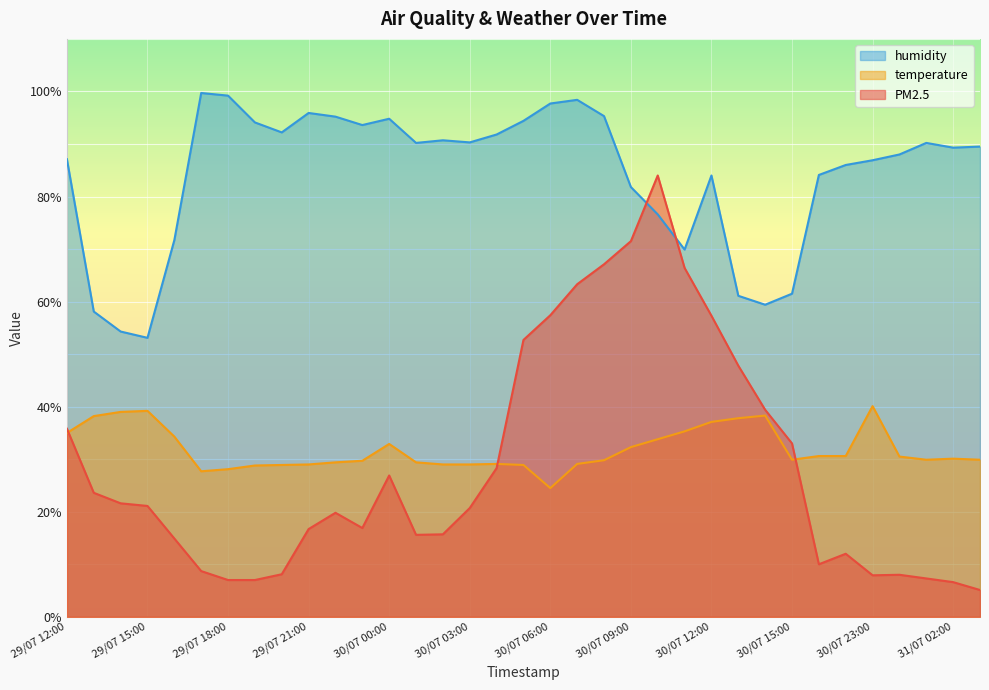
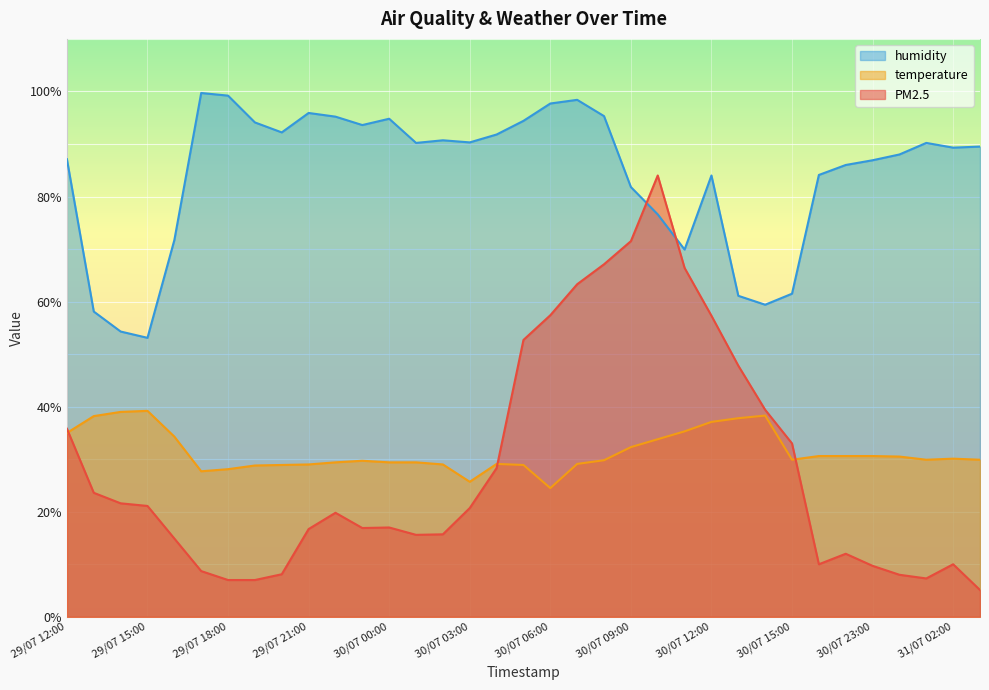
temperature, 30/07 00:00: 33% -> 29%
PM2.5, 30/07 00:00: 27% -> 17%
temperature, 30/07 03:00: 29% -> 26%
temperature, 30/07 23:00: 40% -> 31%
PM2.5, 30/07 23:00: 8% -> 10%
PM2.5, 31/07 02:00: 7% -> 10%
